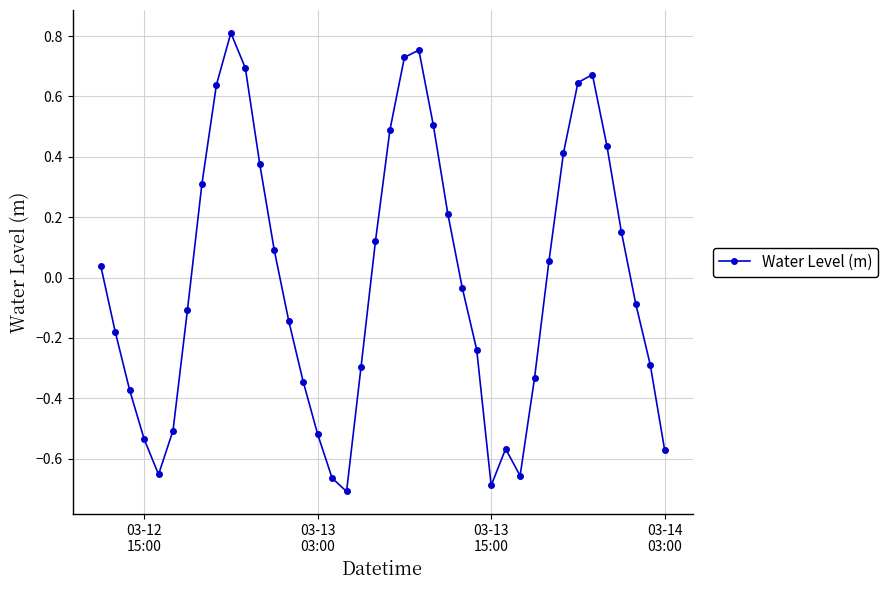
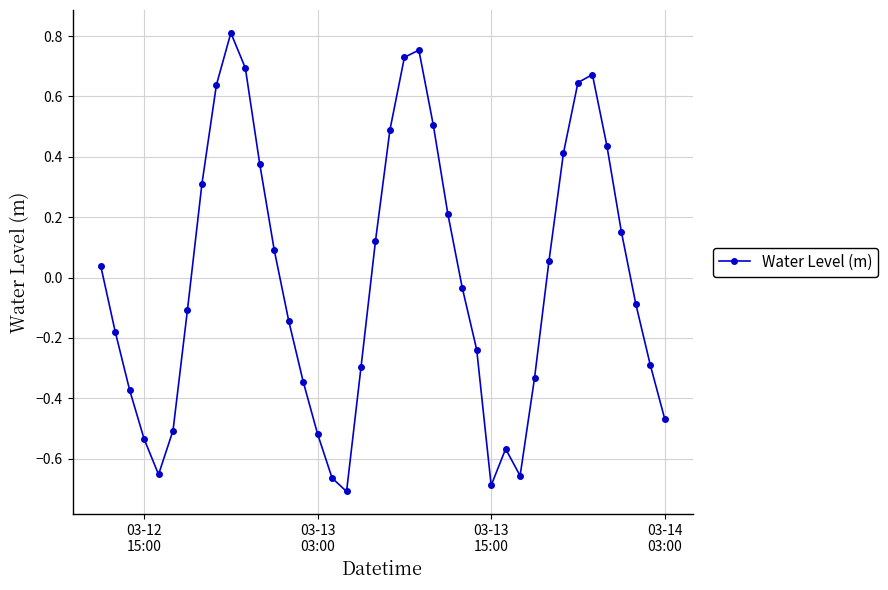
03-14 03:00: -0.57 -> -0.47
